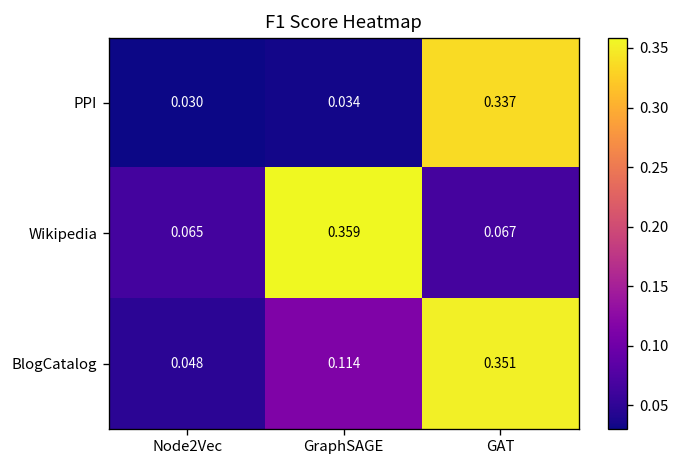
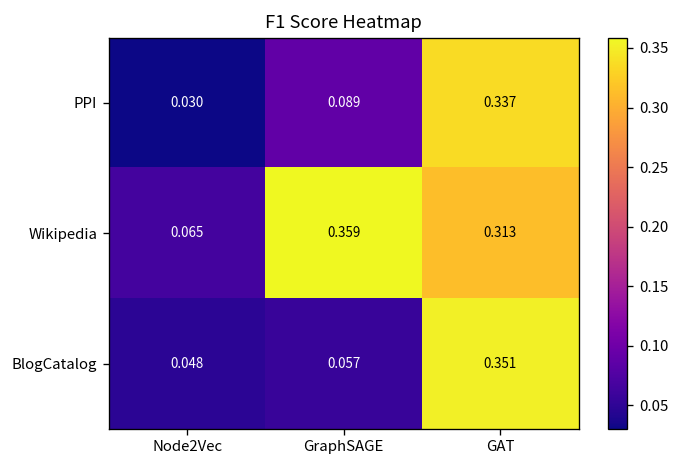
PPI, GraphSAGE: 0.034 -> 0.089
Wikipedia, GAT: 0.067 -> 0.313
BlogCatalog, GraphSAGE: 0.114 -> 0.057
